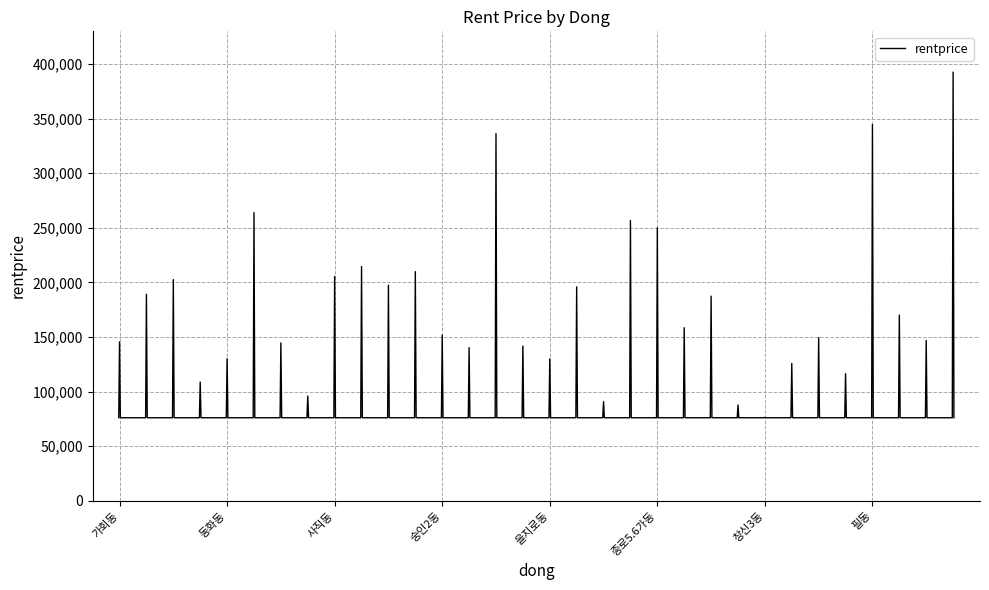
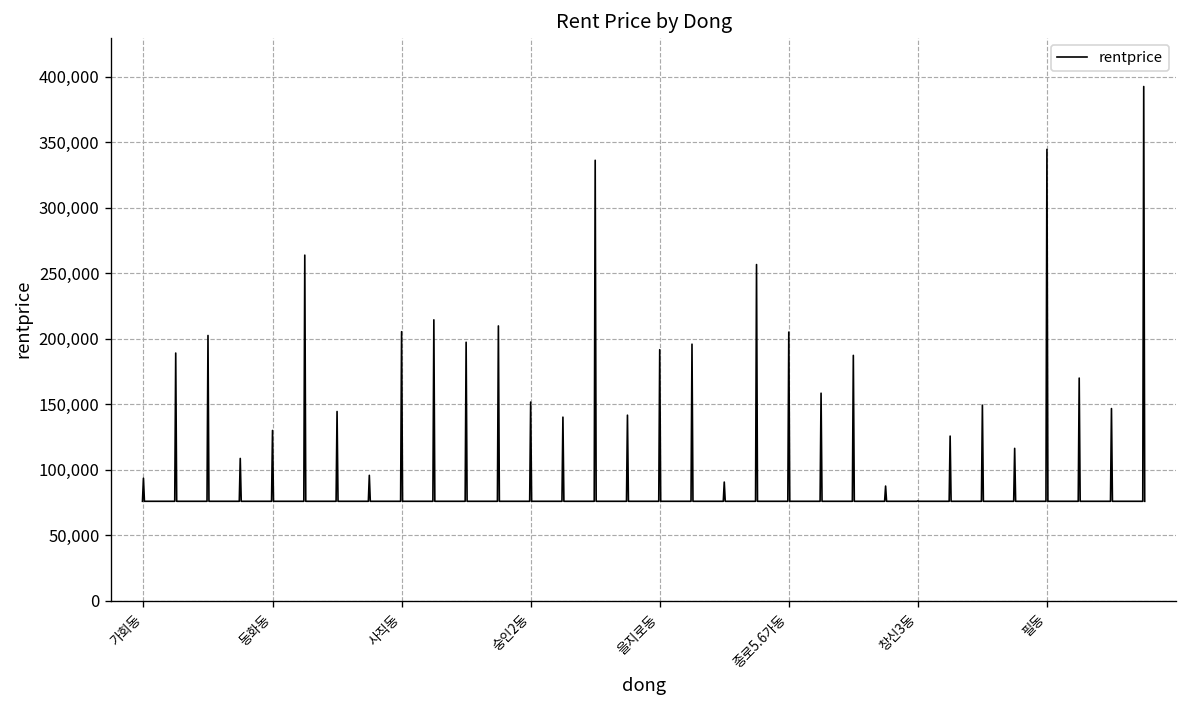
가회동: 146,000 -> 94,000
을지로동: 130,000 -> 192,000
종로5.6가동: 250,000 -> 205,000
